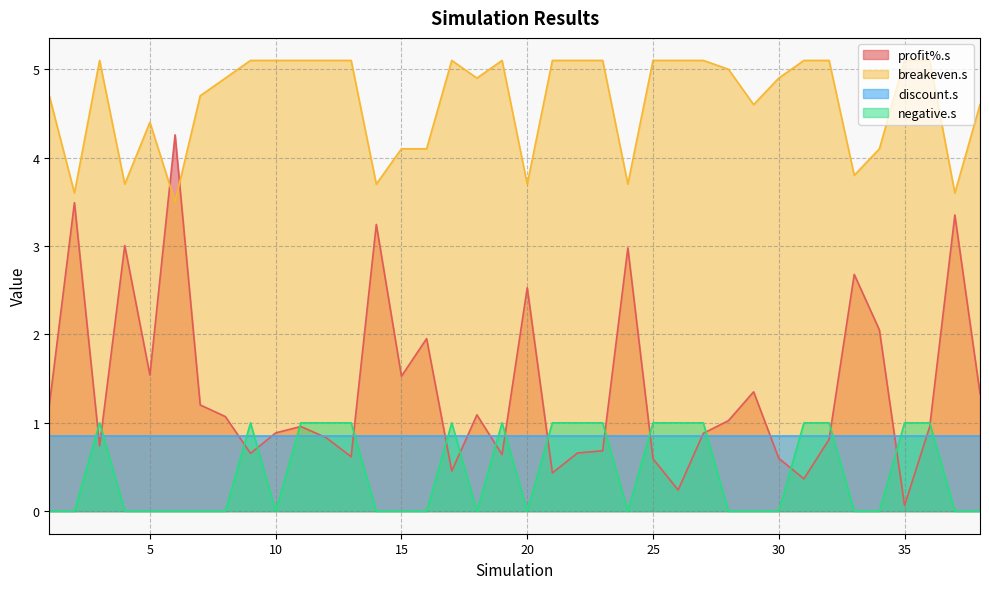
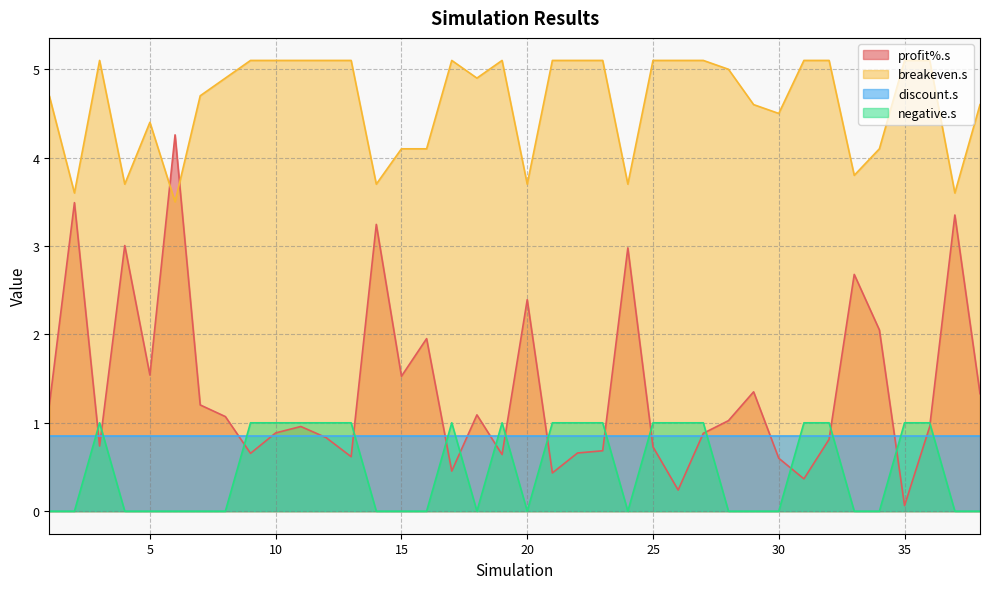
negative.s, 10: 0 -> 1
profit%.s, 20: 2.5 -> 2.4
profit%.s, 25: 0.6 -> 0.7
breakeven.s, 30: 4.9 -> 4.5
